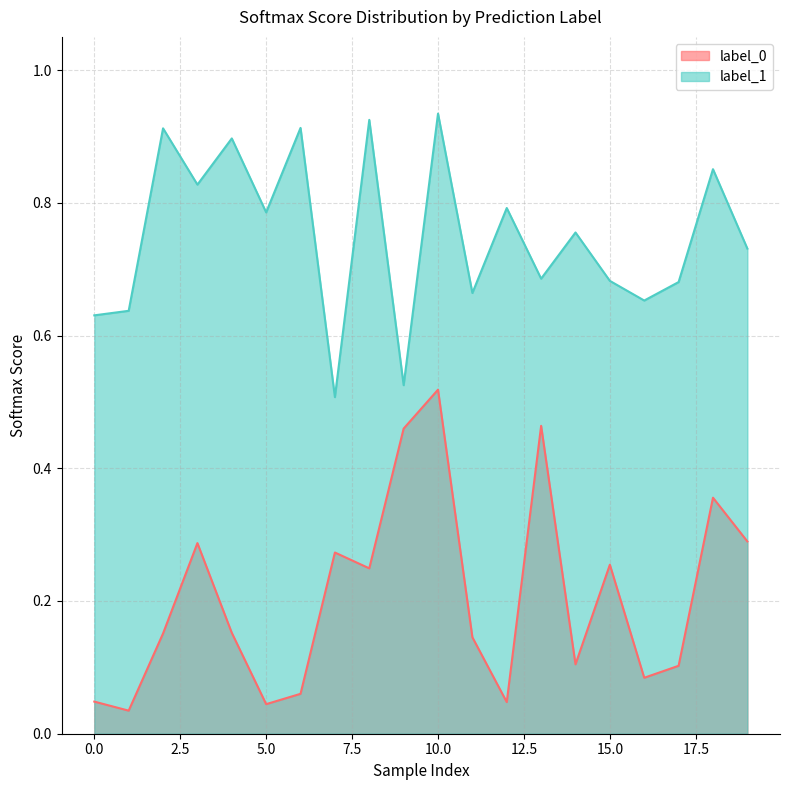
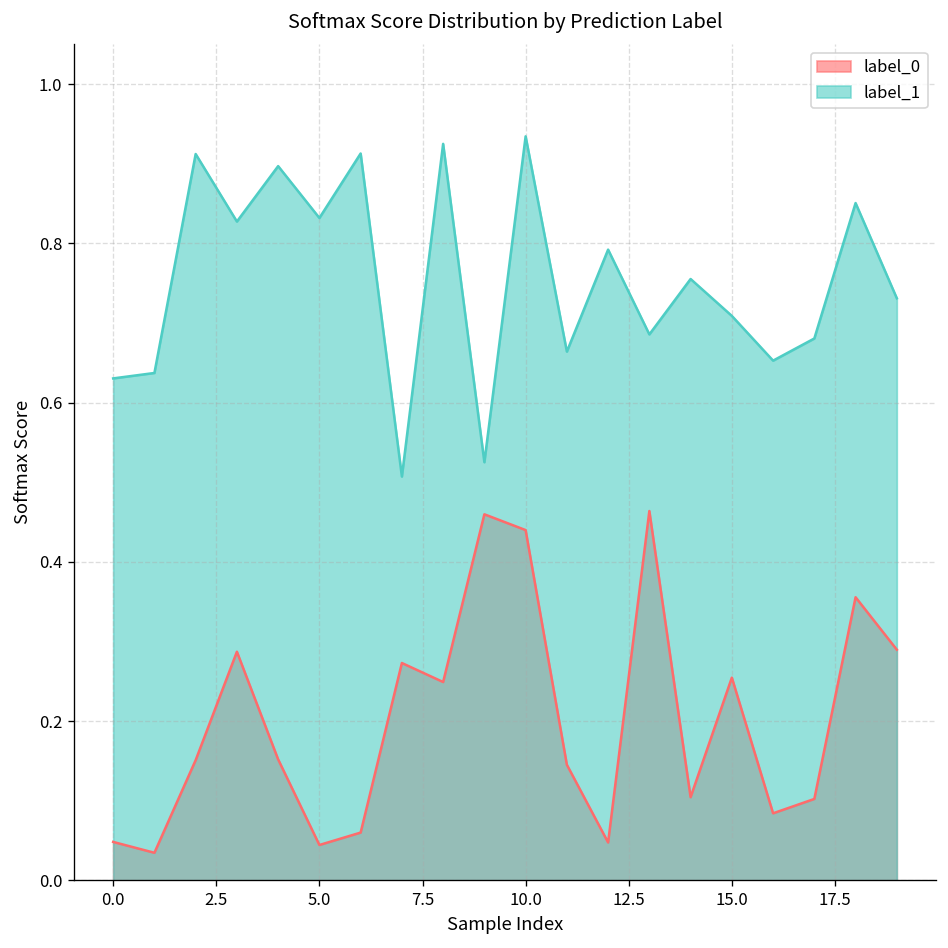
label_1, 5.0: 0.79 -> 0.83
label_0, 10.0: 0.52 -> 0.44
label_1, 15.0: 0.68 -> 0.71
